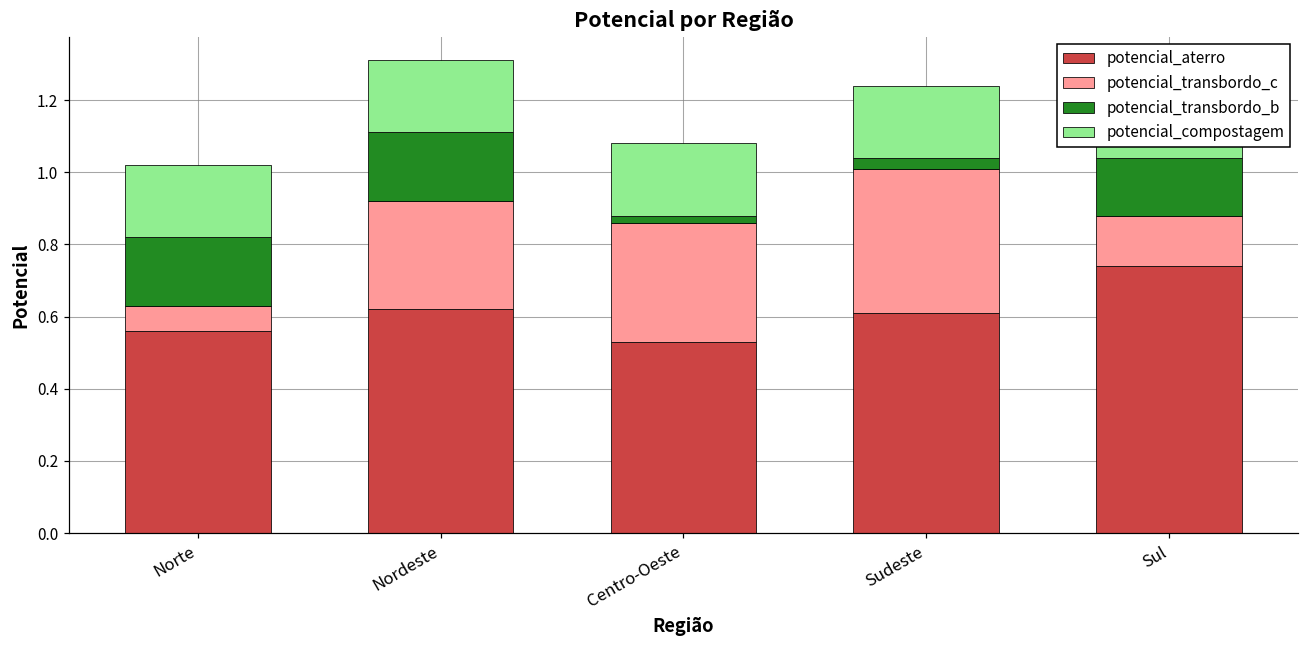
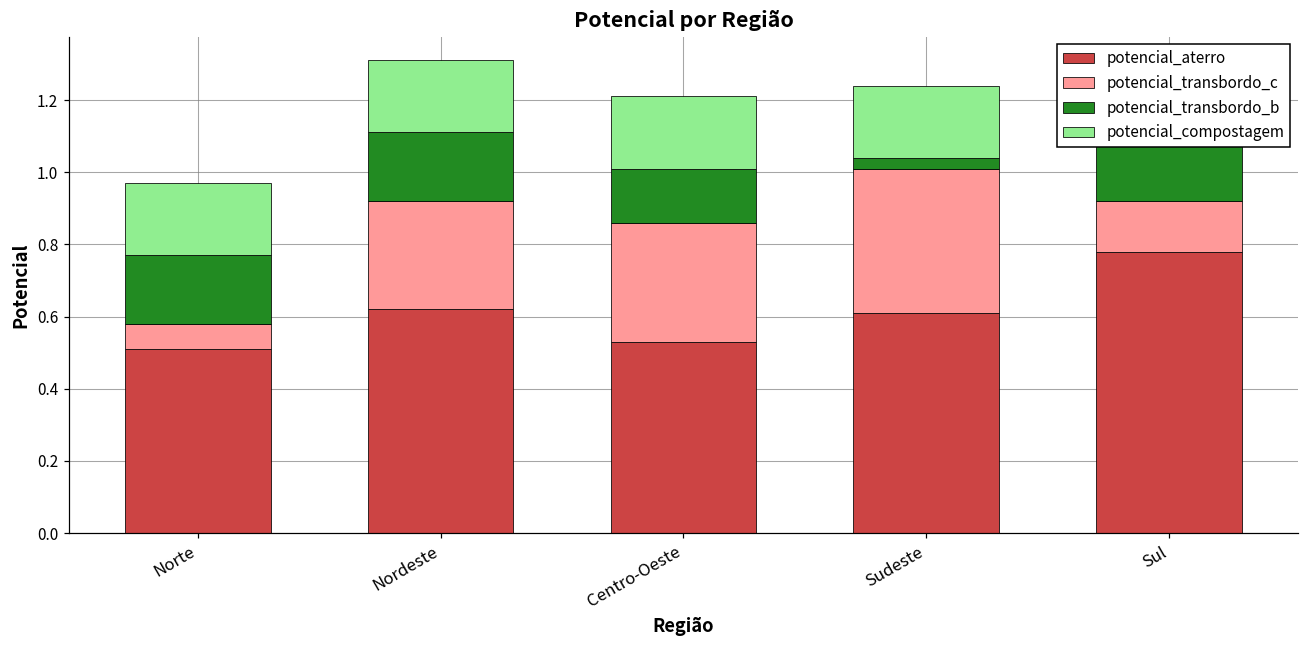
potencial_aterro, Norte: 0.56 -> 0.51
potencial_transbordo_b, Centro-Oeste: 0.02 -> 0.15
potencial_aterro, Sul: 0.74 -> 0.78
